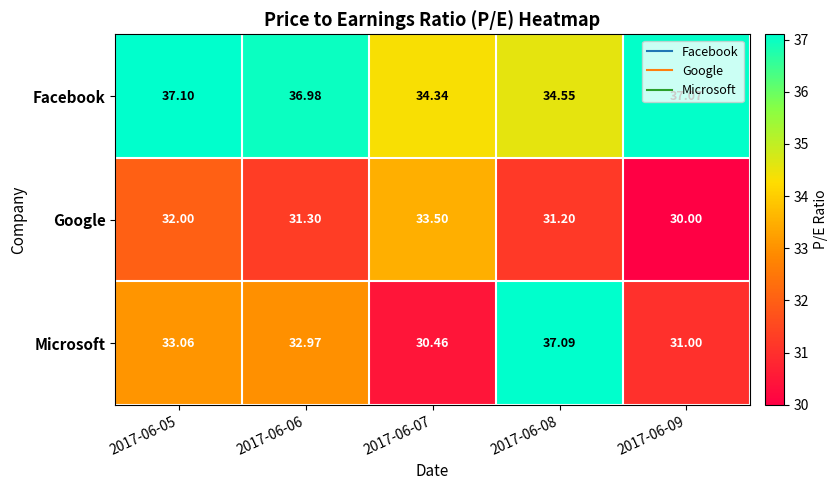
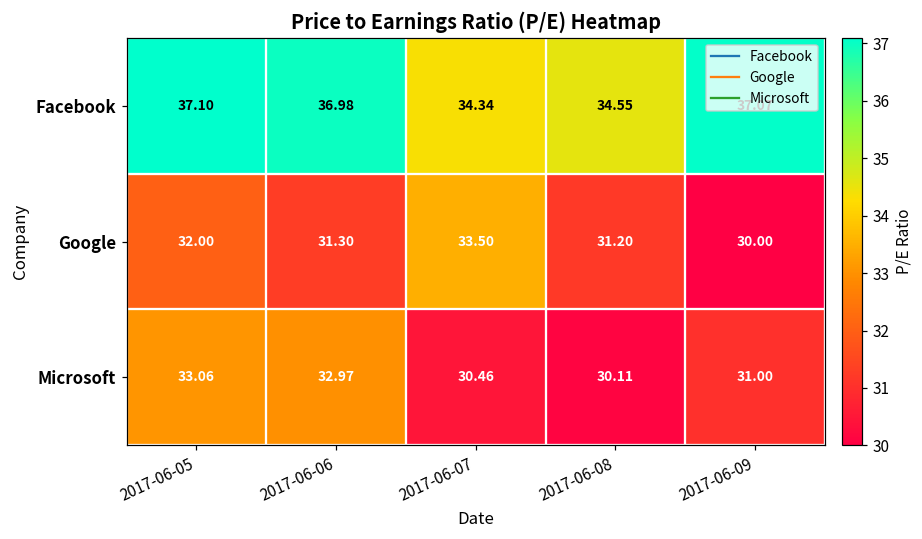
Microsoft, 2017-06-08: 37.09 -> 30.11
